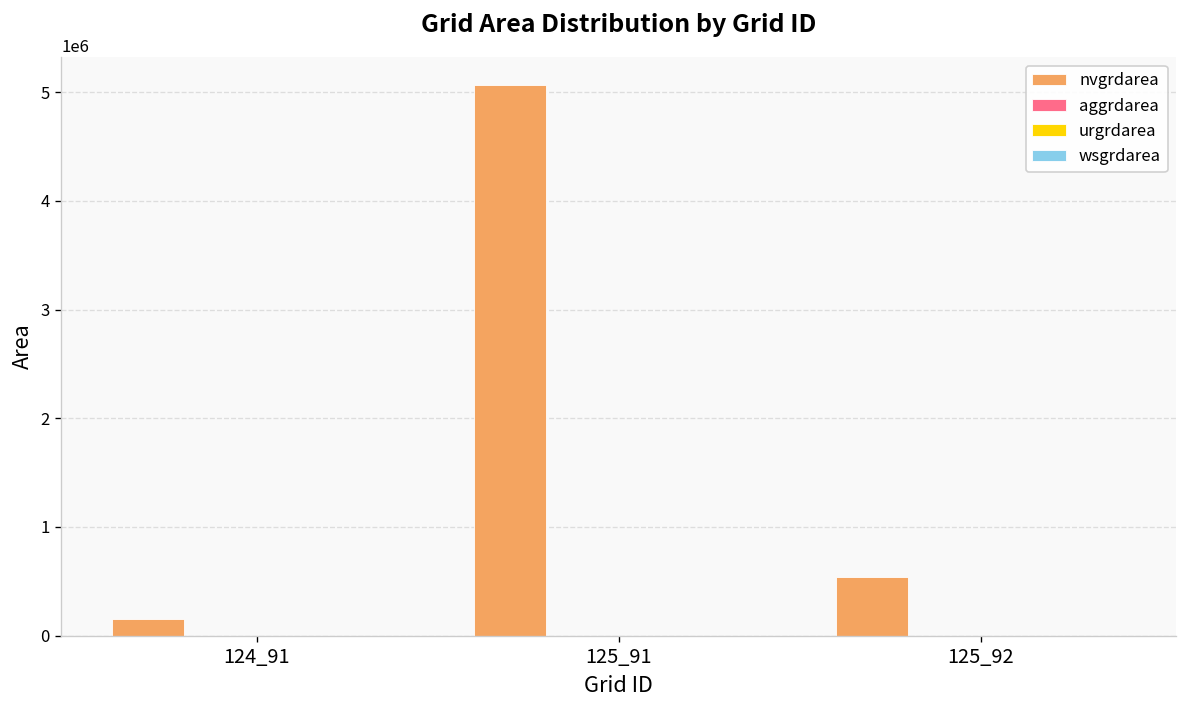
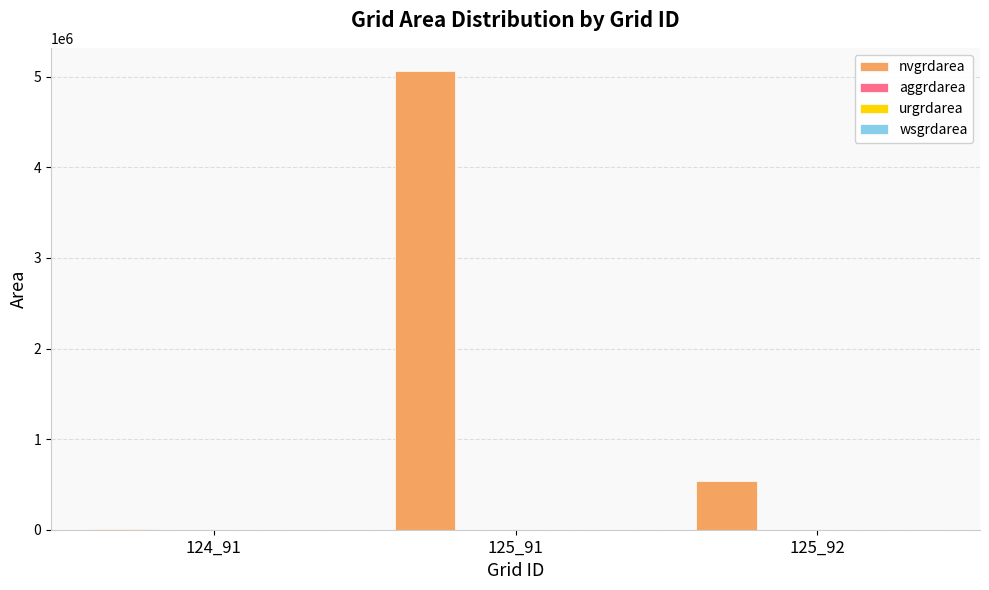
nvgrdarea, 124_91: 200000 -> 0
